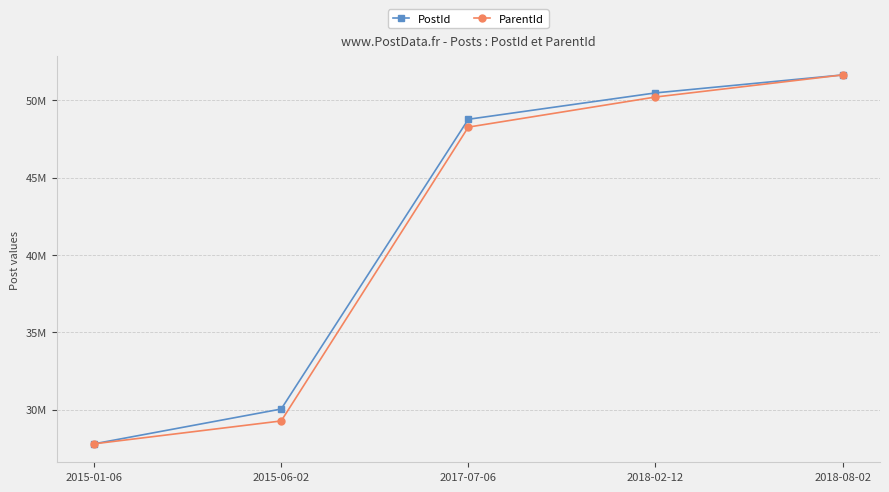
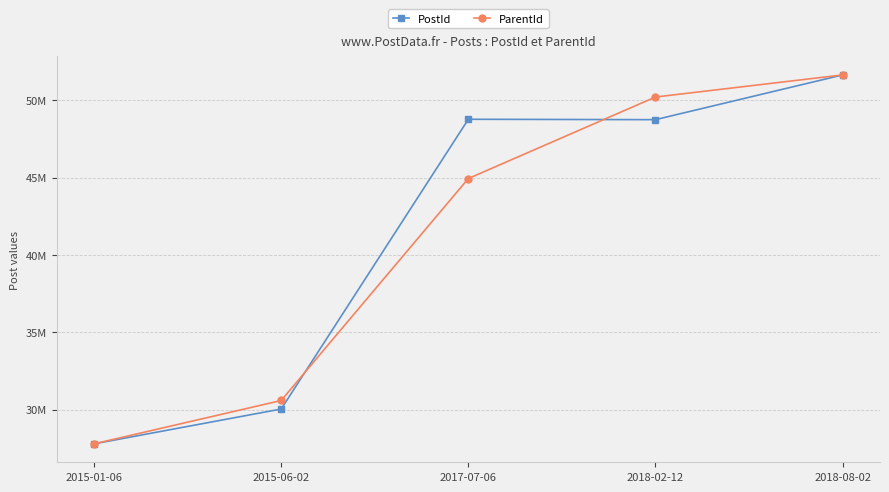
ParentId, 2015-06-02: 29300000 -> 30600000
ParentId, 2017-07-06: 48300000 -> 44900000
PostId, 2018-02-12: 50500000 -> 48800000
